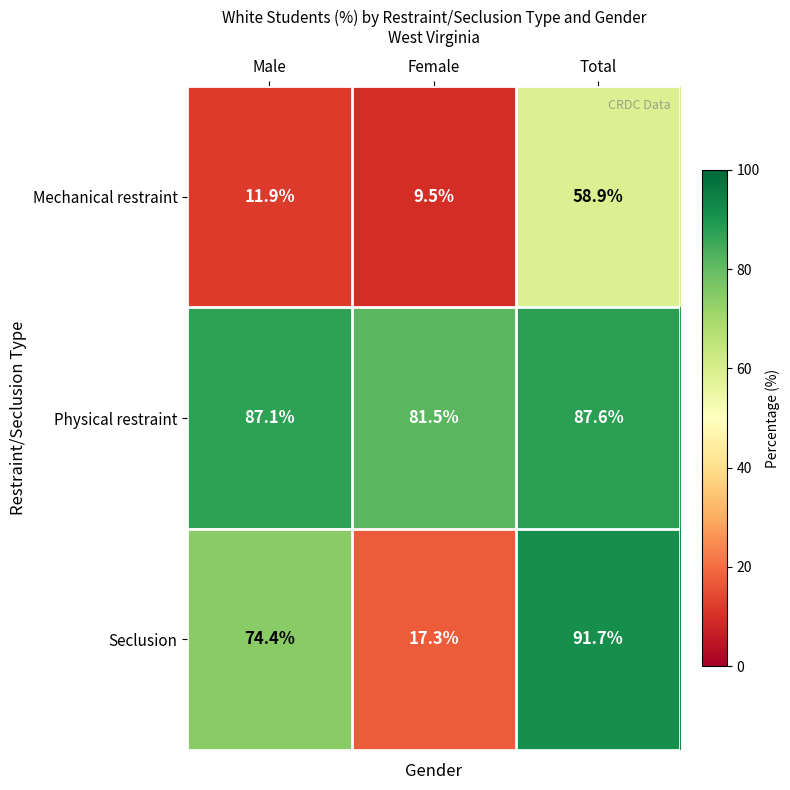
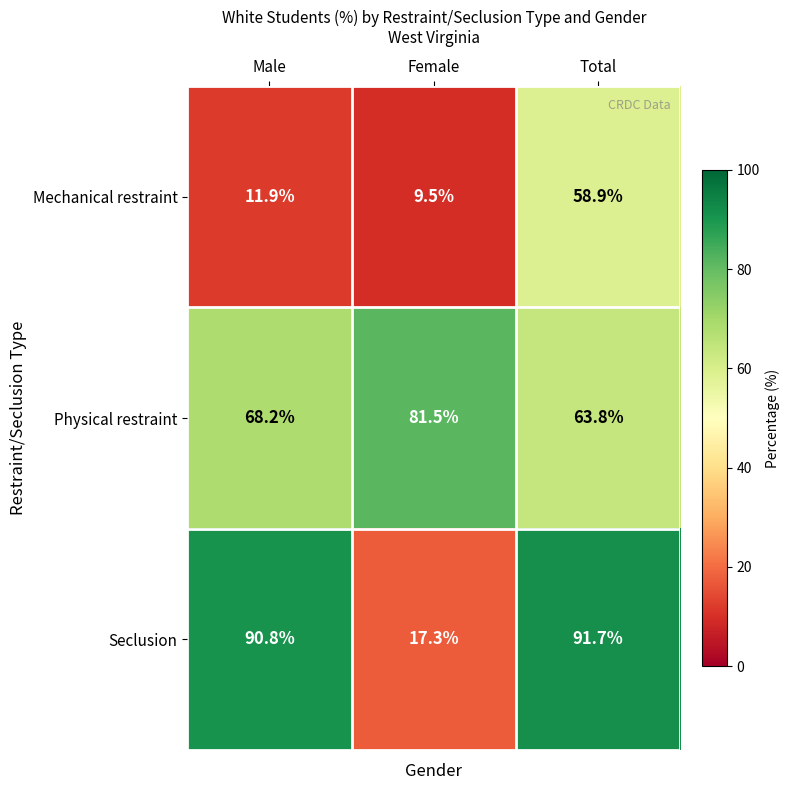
Physical restraint, Male: 87.1% -> 68.2%
Physical restraint, Total: 87.6% -> 63.8%
Seclusion, Male: 74.4% -> 90.8%
